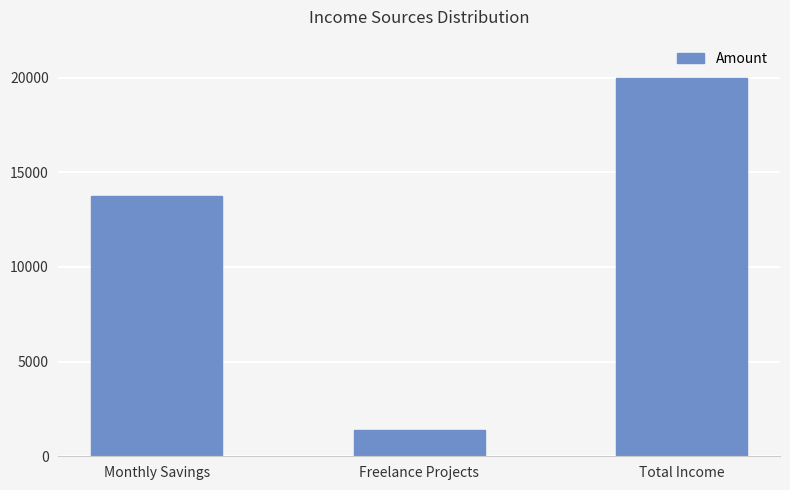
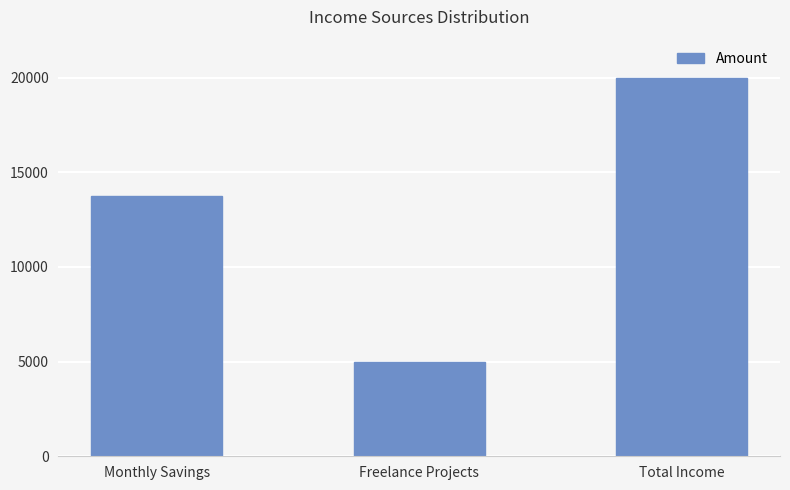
Freelance Projects: 1400 -> 5000
